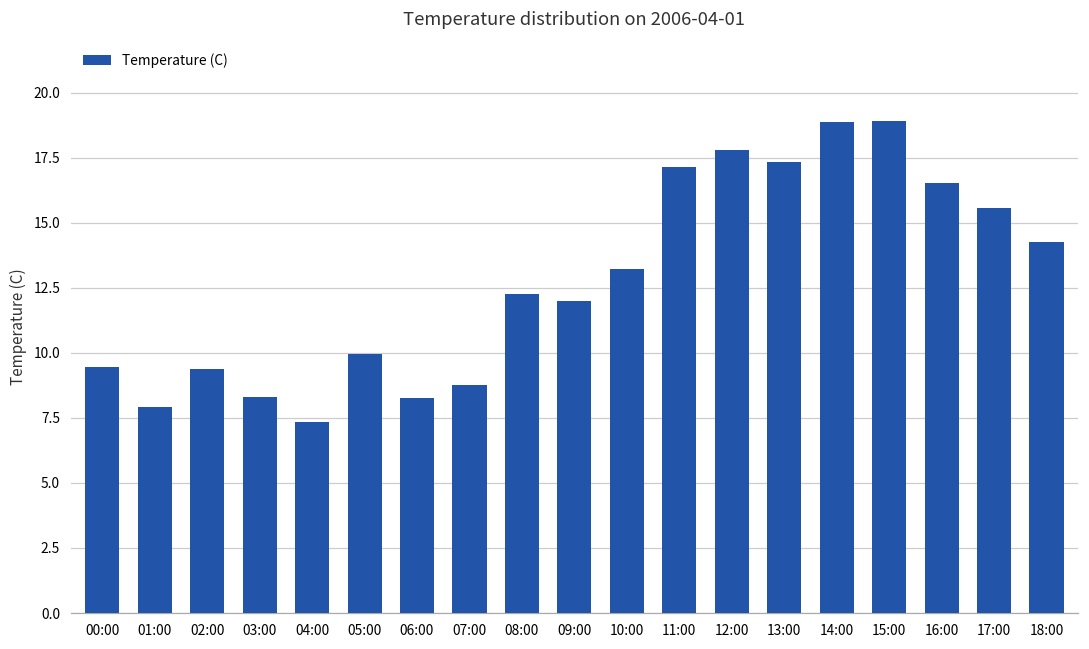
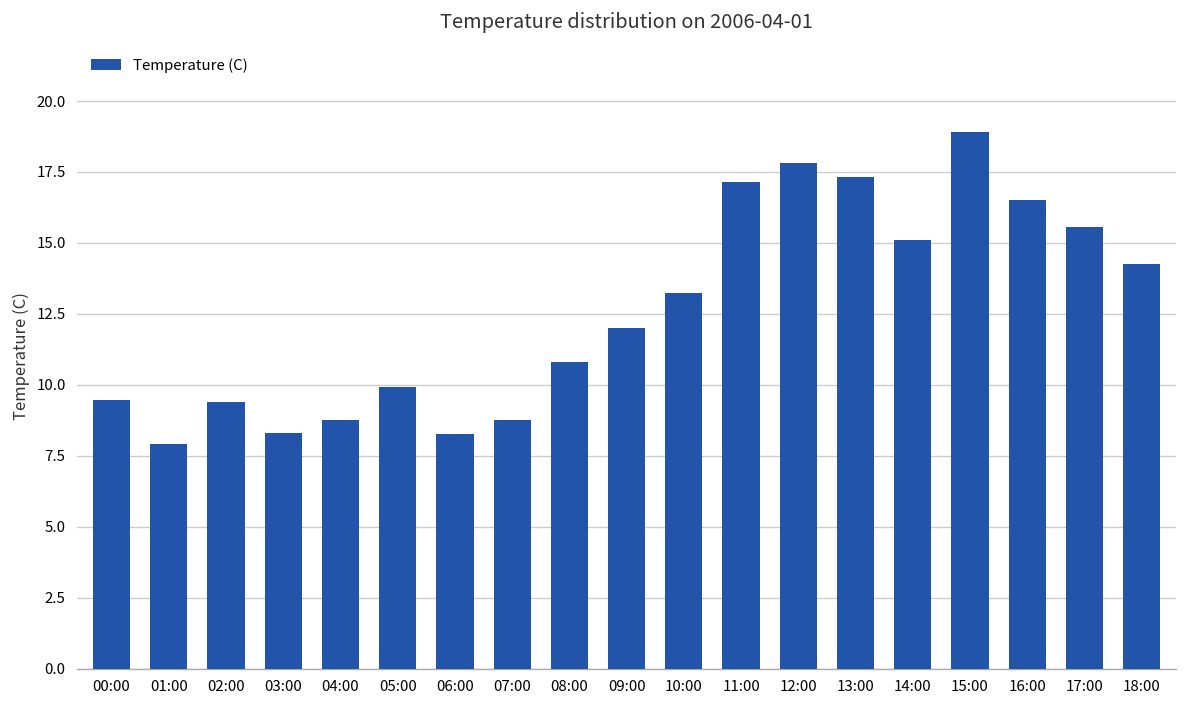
04:00: 7.3 -> 8.8
08:00: 12.3 -> 10.8
14:00: 18.9 -> 15.1
